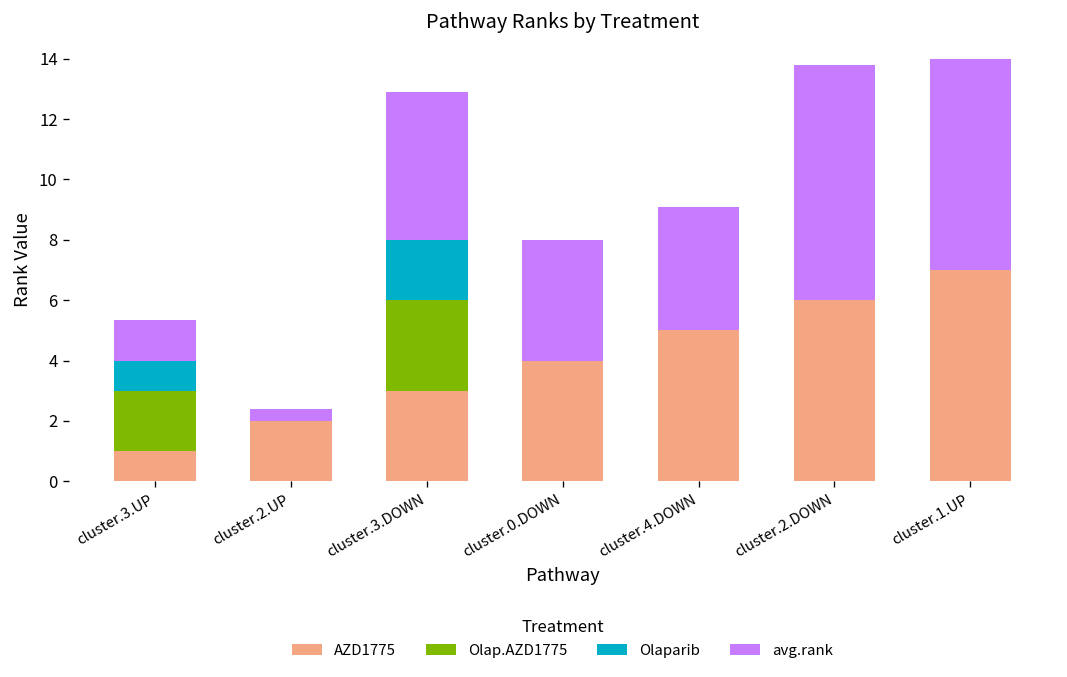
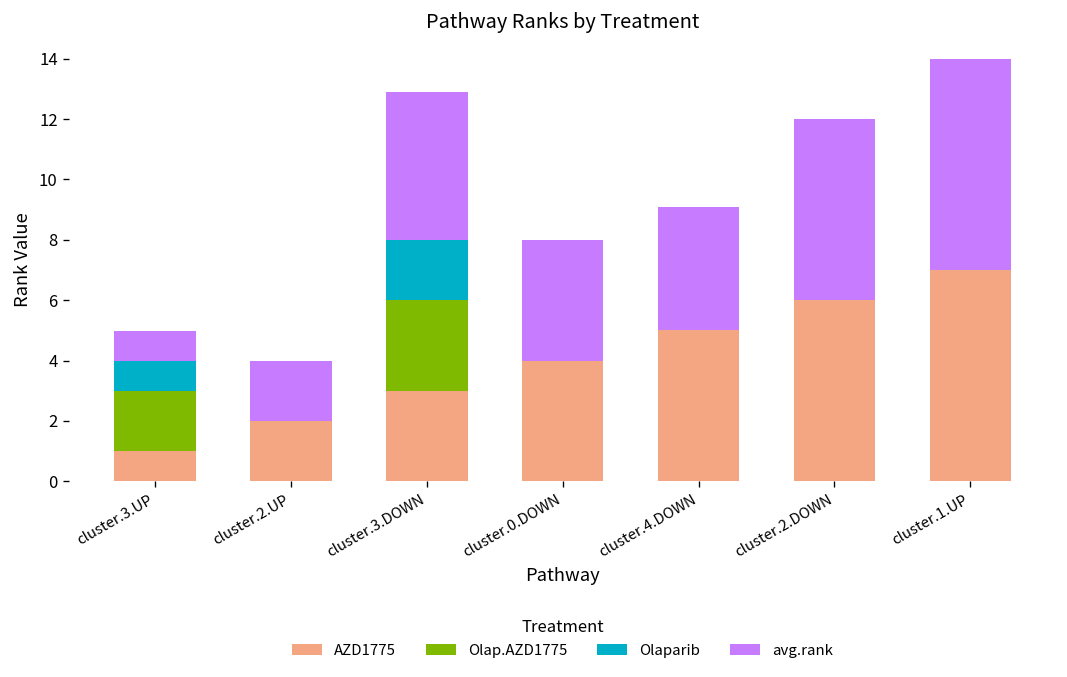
avg.rank, cluster.3.UP: 1.3 -> 1.0
avg.rank, cluster.2.UP: 0.4 -> 2.0
avg.rank, cluster.2.DOWN: 7.8 -> 6.0
